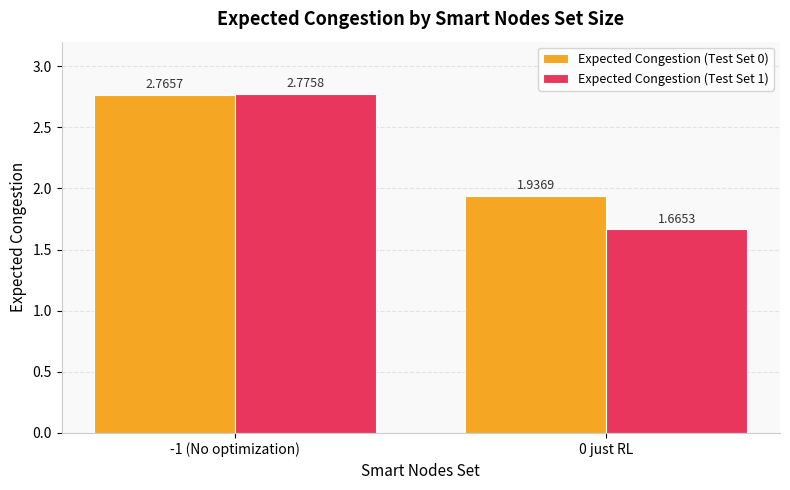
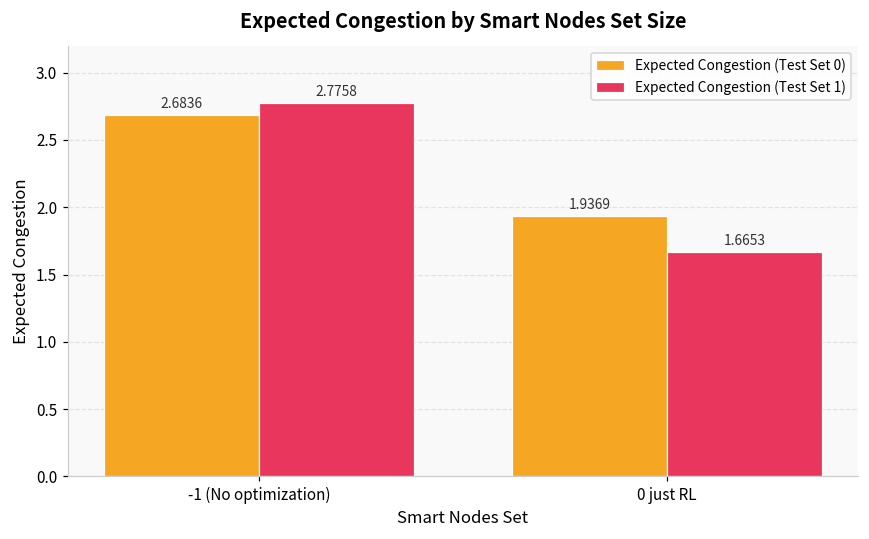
Expected Congestion (Test Set 0), -1 (No optimization): 2.7657 -> 2.6836
